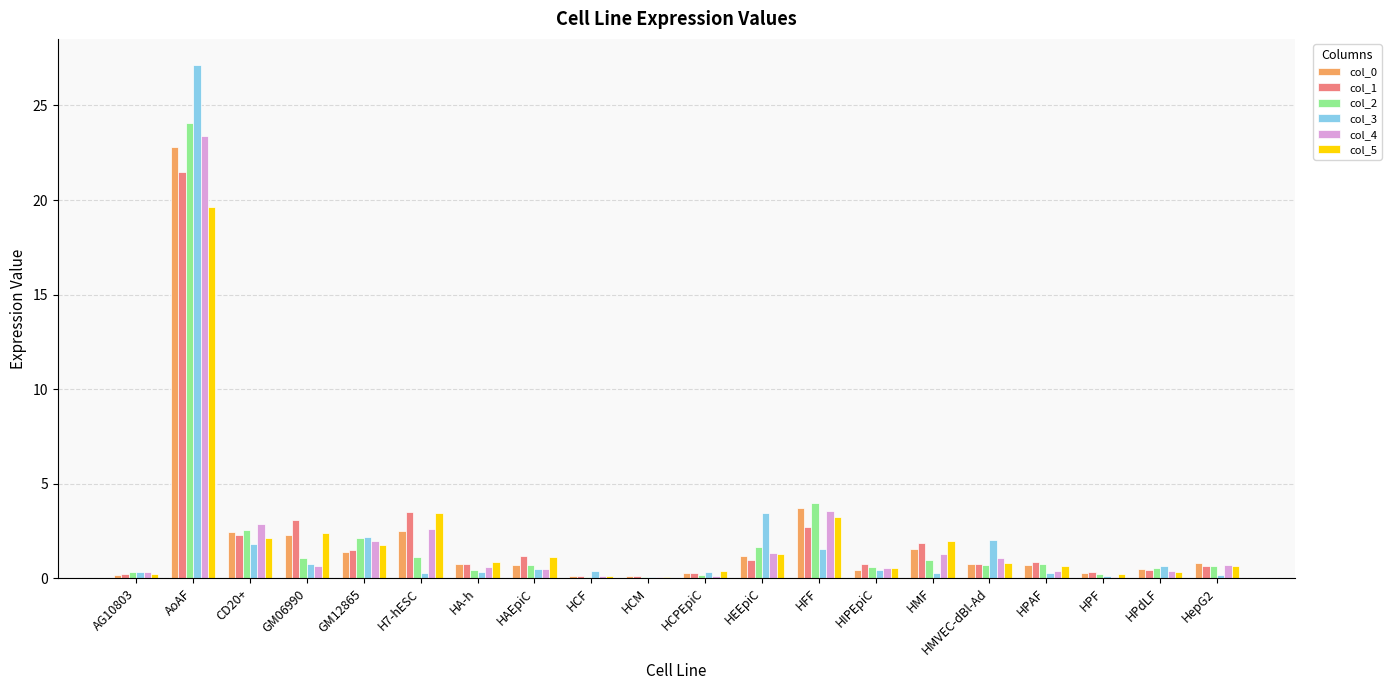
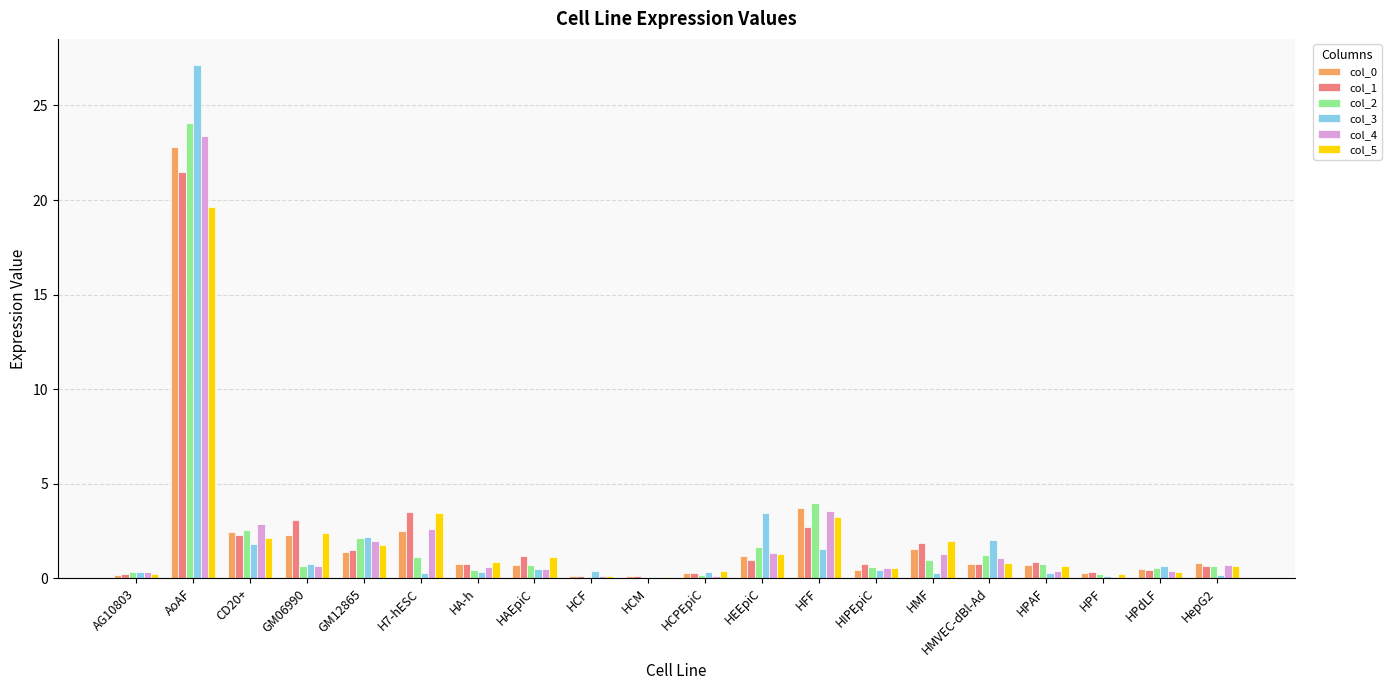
col_2, GM06990: 1.1 -> 0.6
col_2, HMVEC-dBl-Ad: 0.7 -> 1.2
